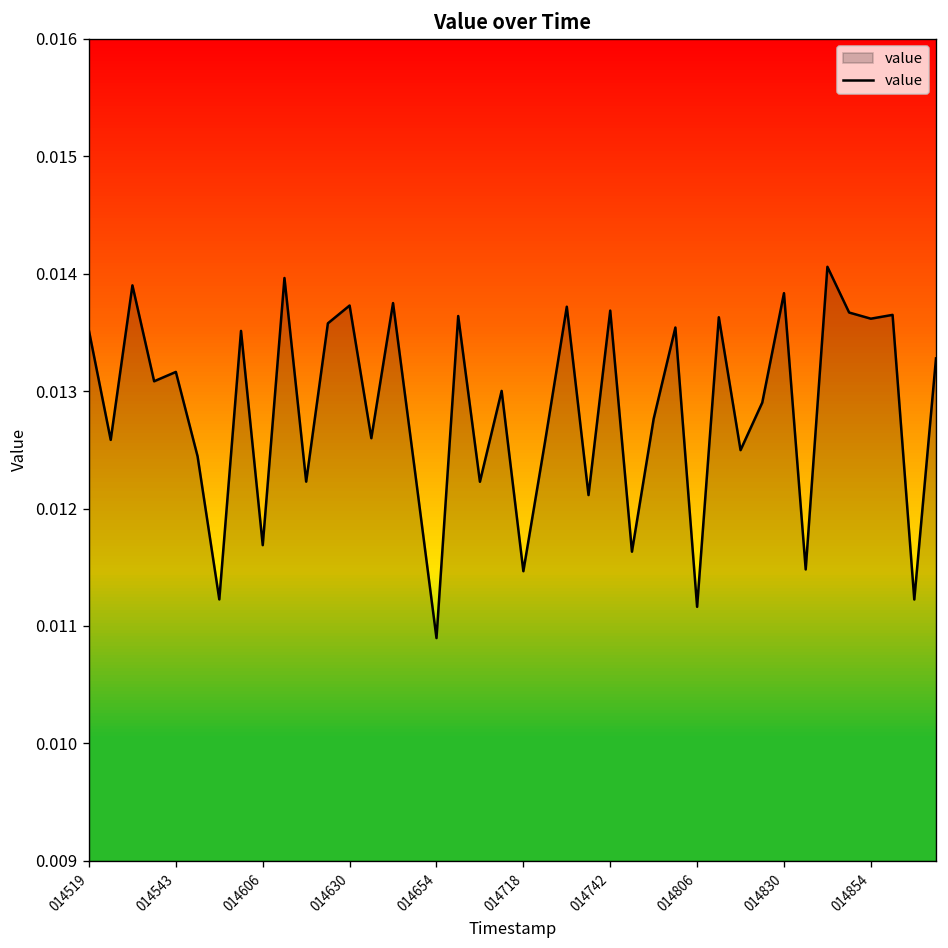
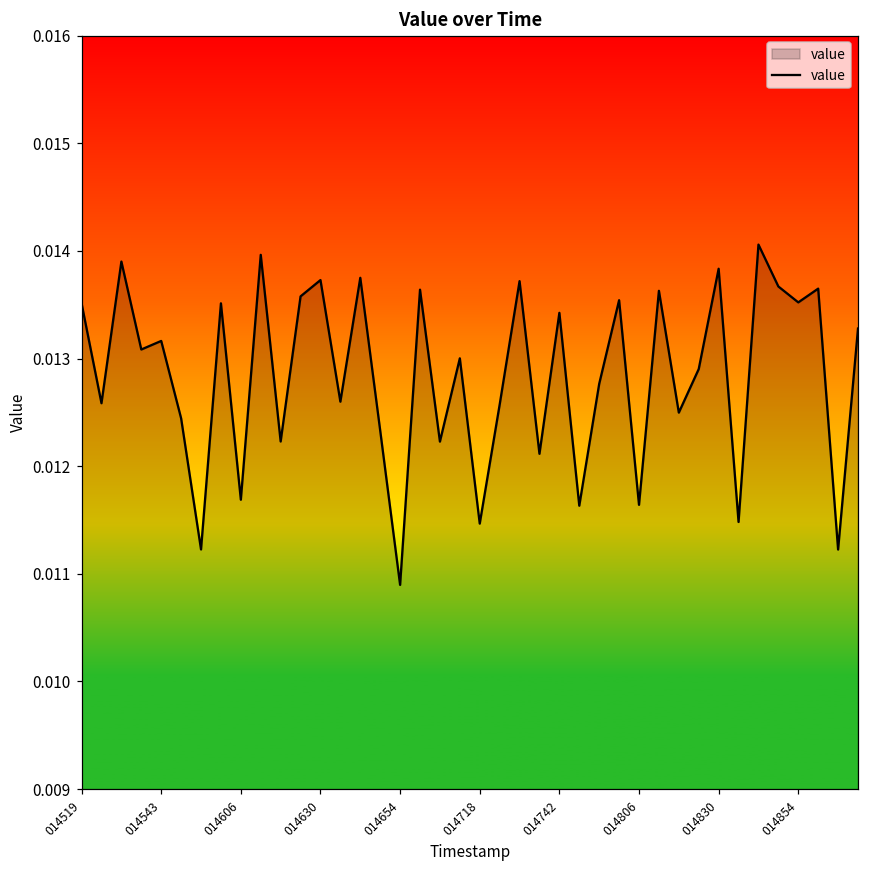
014742: 0.0137 -> 0.0134
014806: 0.0112 -> 0.0116
014854: 0.0136 -> 0.0135
